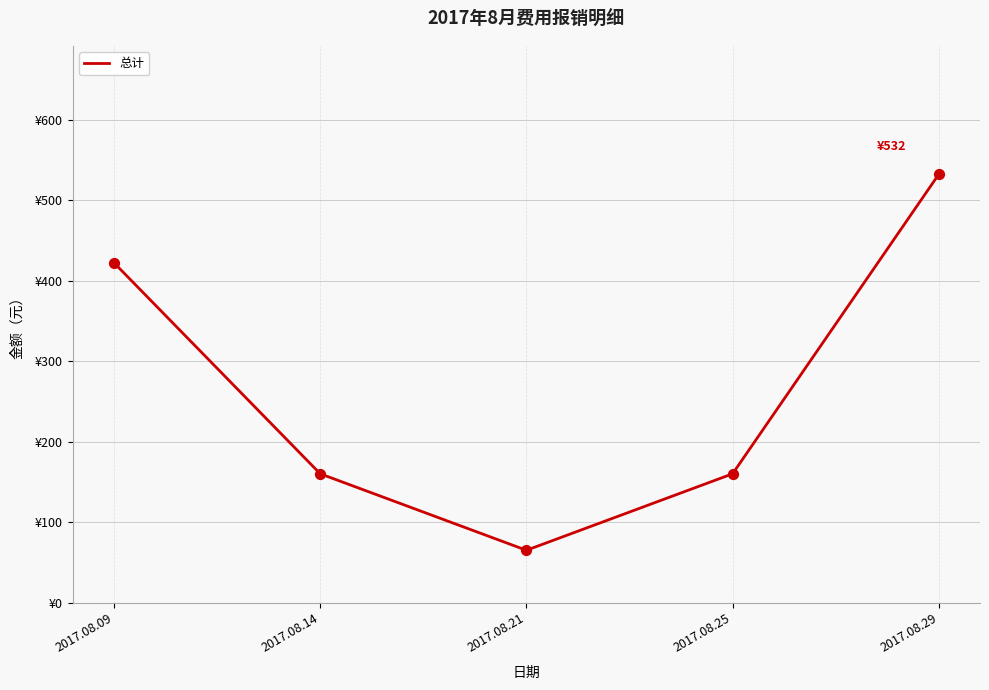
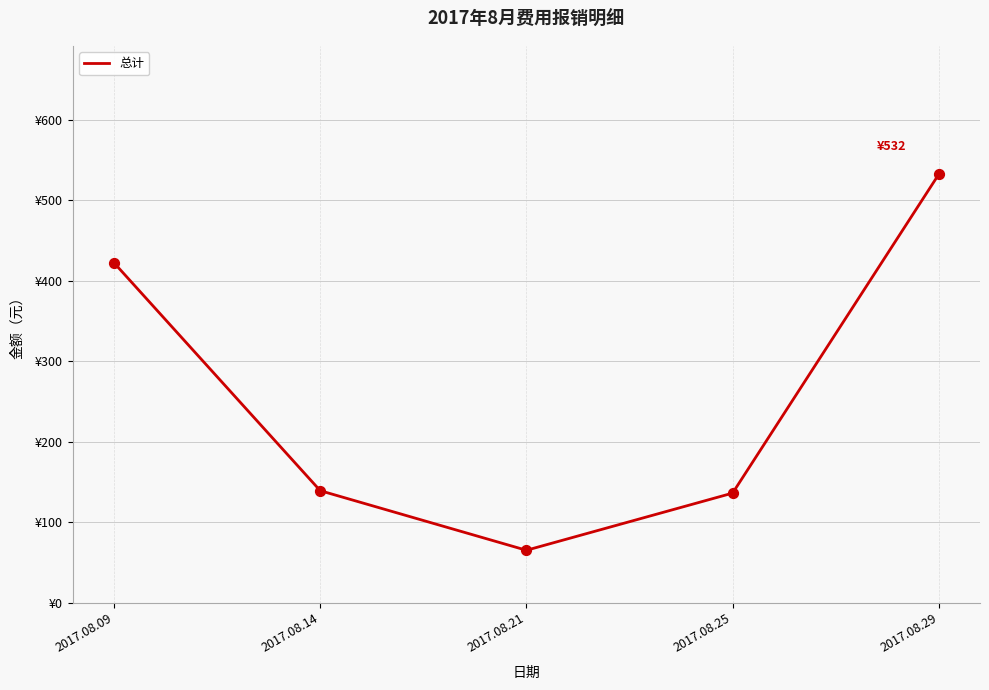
2017.08.14: ¥160 -> ¥140
2017.08.25: ¥160 -> ¥140
